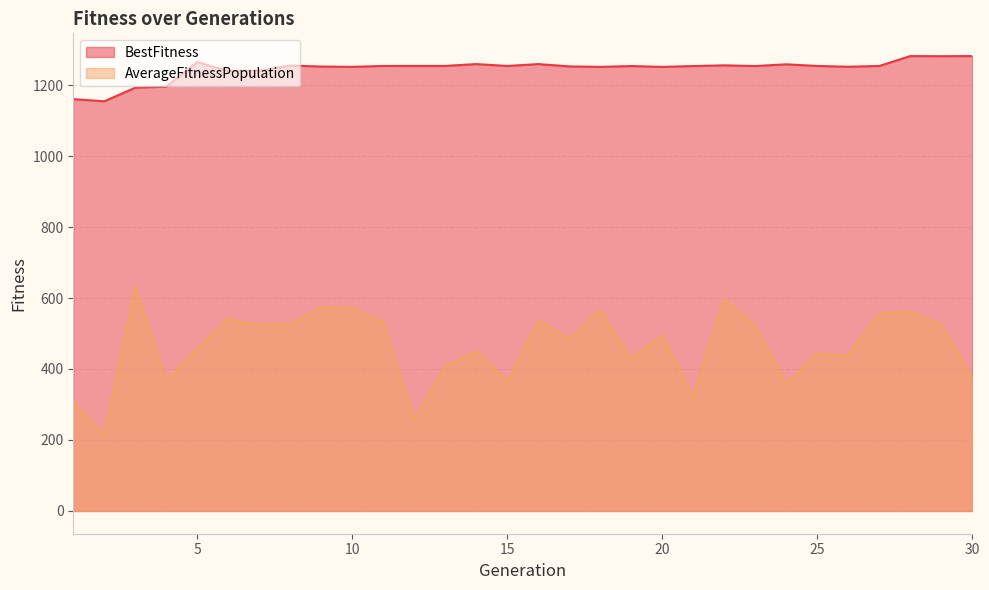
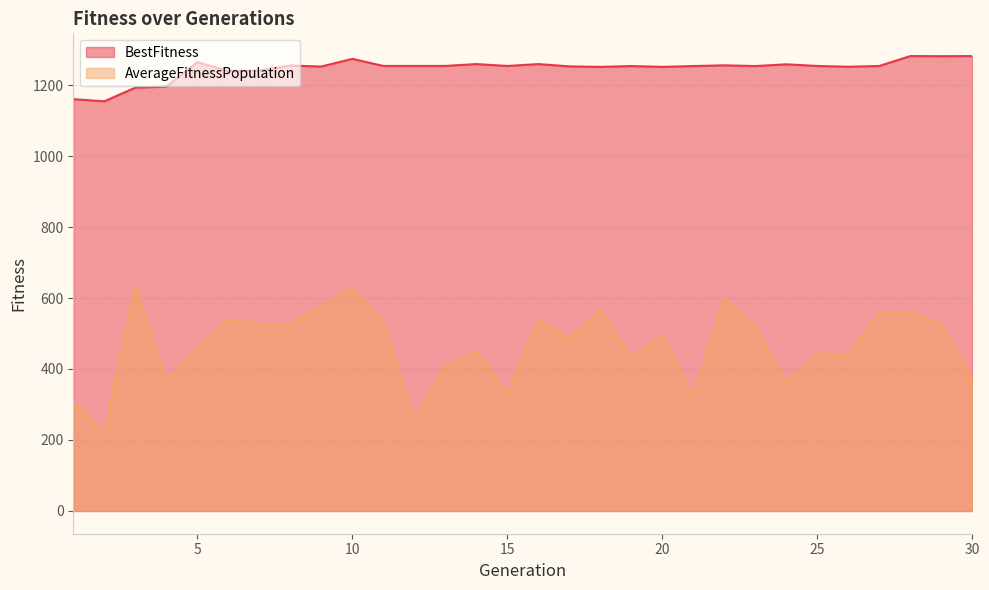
BestFitness, 10: 1250 -> 1270
AverageFitnessPopulation, 10: 570 -> 630
AverageFitnessPopulation, 15: 360 -> 330
